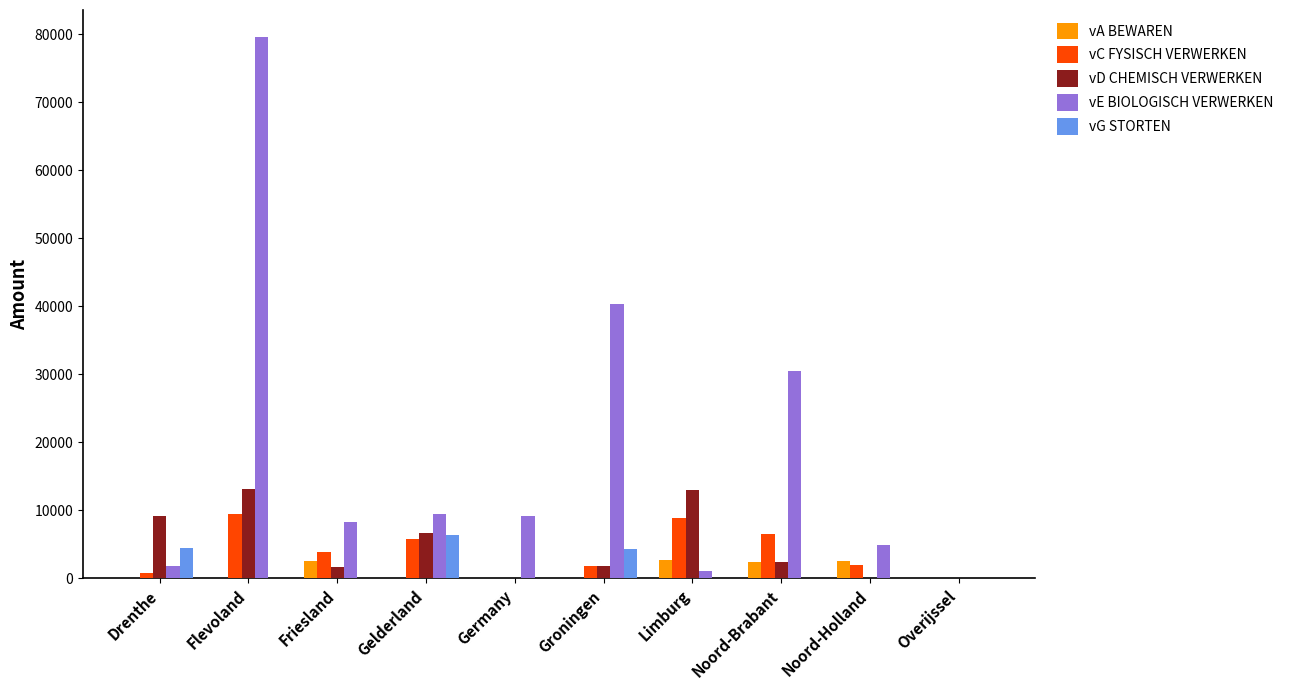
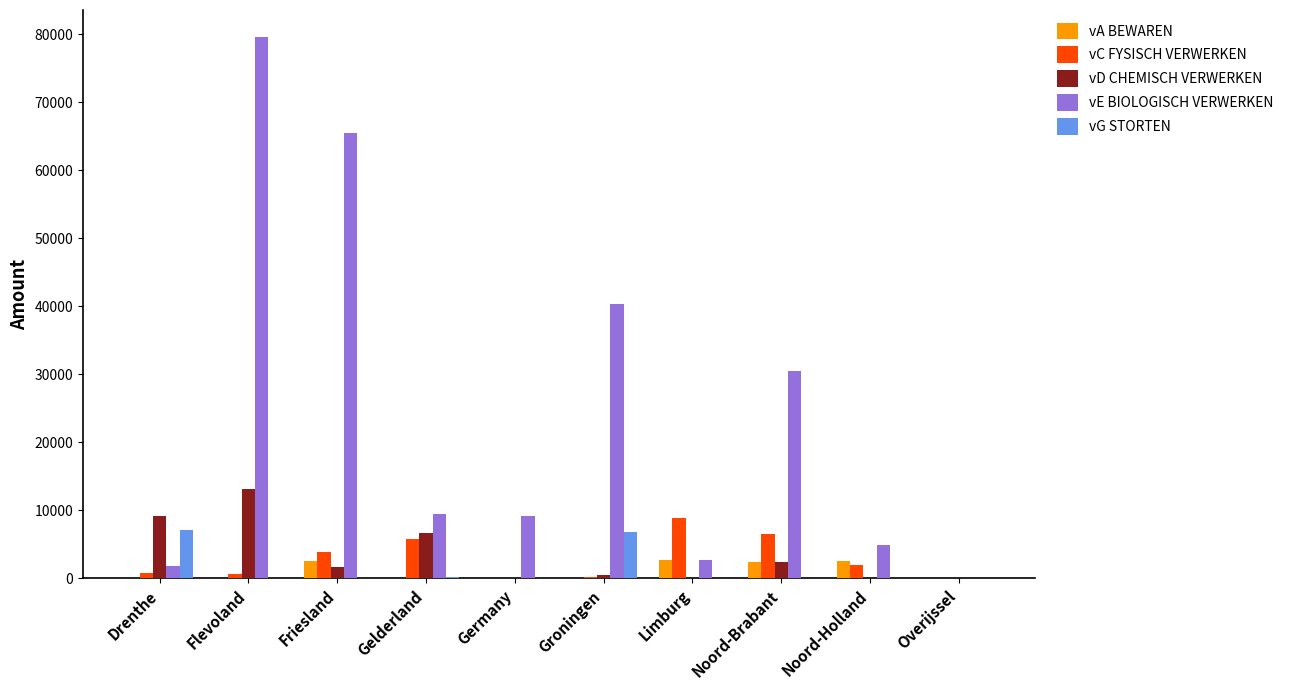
vG STORTEN, Drenthe: 4000 -> 7000
vC FYSISCH VERWERKEN, Flevoland: 10000 -> 1000
vE BIOLOGISCH VERWERKEN, Friesland: 8000 -> 65000
vG STORTEN, Gelderland: 6000 -> 0
vC FYSISCH VERWERKEN, Groningen: 2000 -> 0
vD CHEMISCH VERWERKEN, Groningen: 2000 -> 0
vG STORTEN, Groningen: 4000 -> 7000
vD CHEMISCH VERWERKEN, Limburg: 13000 -> 0
vE BIOLOGISCH VERWERKEN, Limburg: 1000 -> 3000
